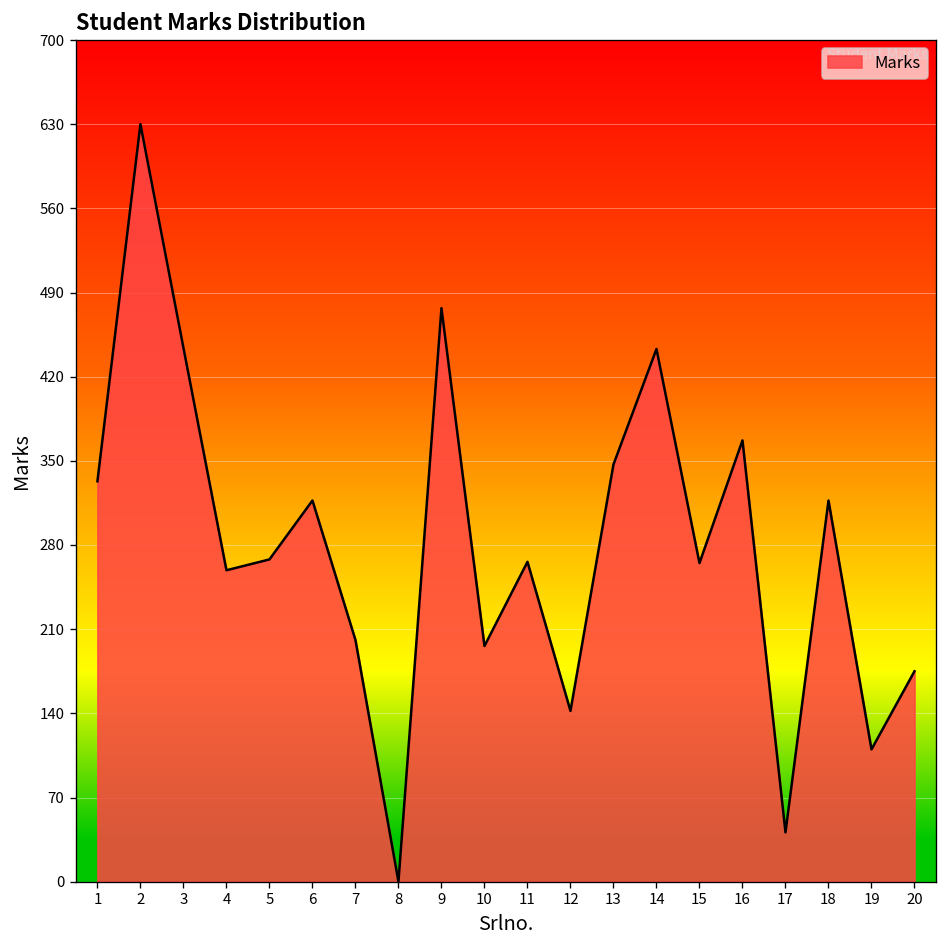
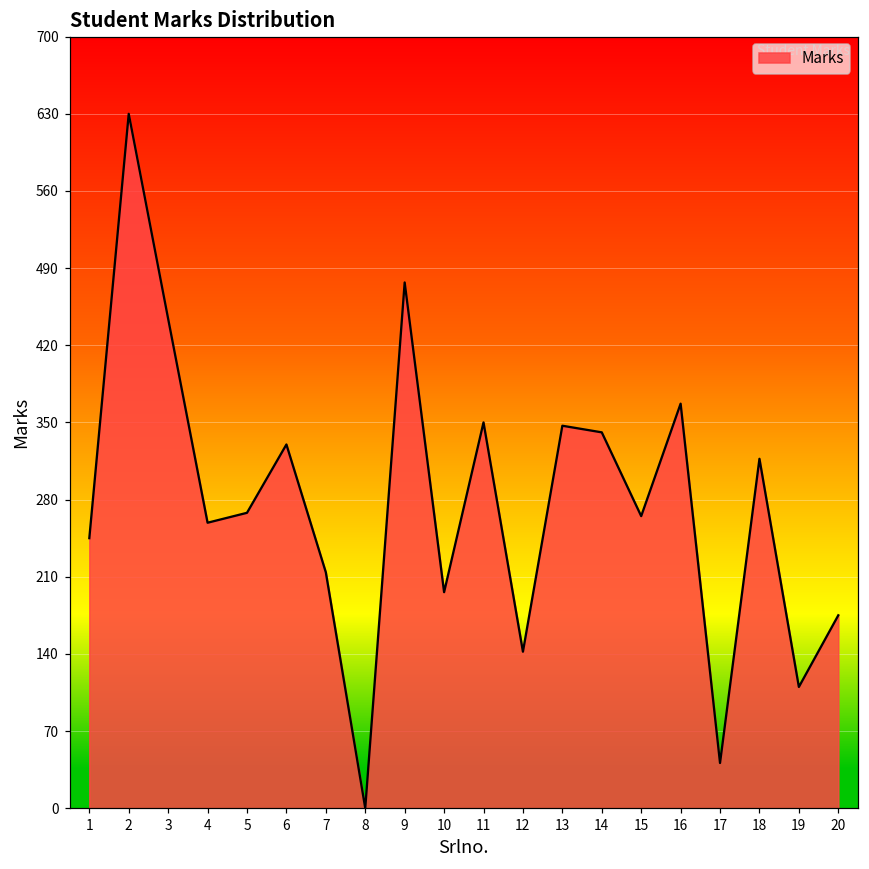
1: 333 -> 245
6: 317 -> 330
7: 201 -> 214
11: 266 -> 350
14: 443 -> 341
